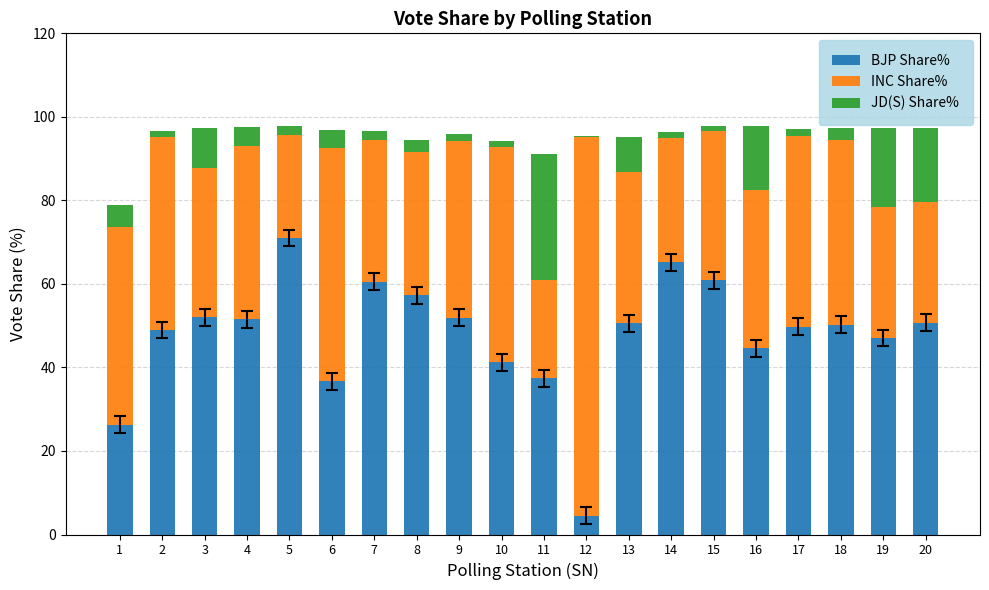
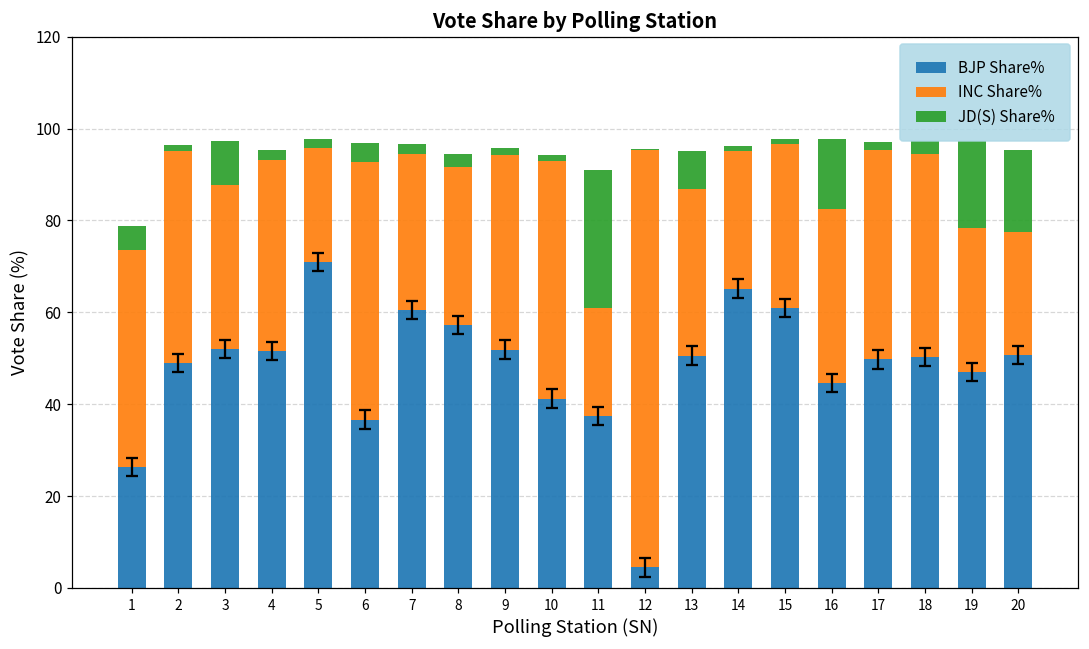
JD(S) Share%, 4: 4 -> 2
INC Share%, 20: 29 -> 27
